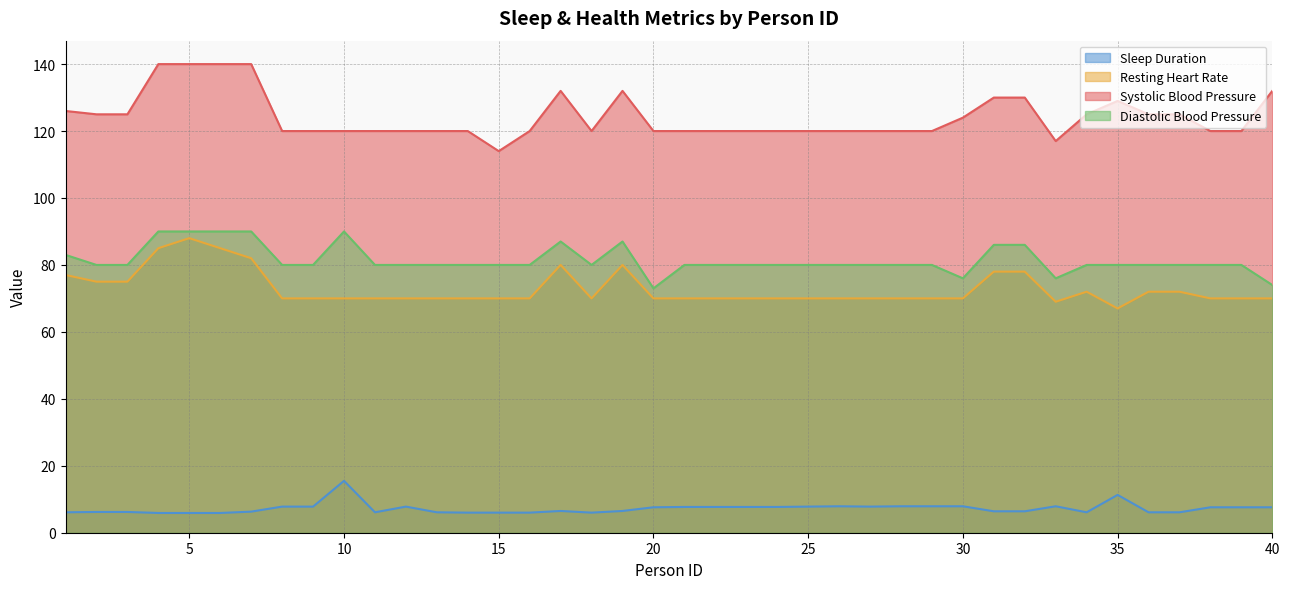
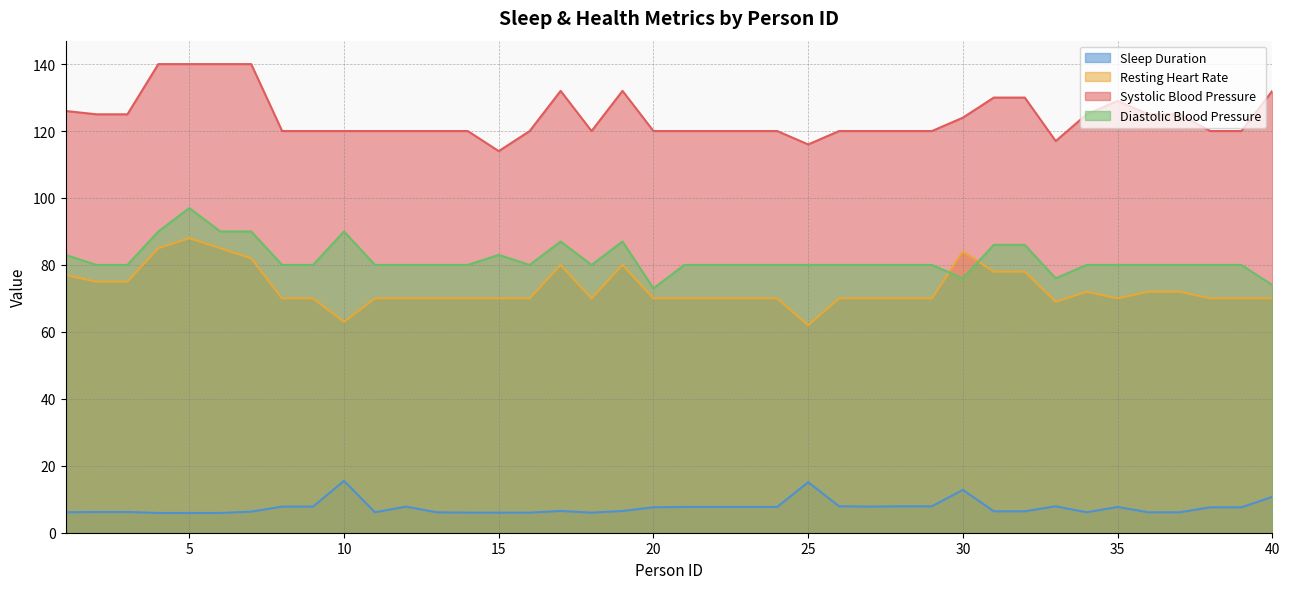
Diastolic Blood Pressure, 5: 90 -> 97
Resting Heart Rate, 10: 70 -> 63
Diastolic Blood Pressure, 15: 80 -> 83
Sleep Duration, 25: 8 -> 15
Resting Heart Rate, 25: 70 -> 62
Systolic Blood Pressure, 25: 120 -> 116
Sleep Duration, 30: 8 -> 13
Resting Heart Rate, 30: 70 -> 84
Sleep Duration, 35: 11 -> 8
Resting Heart Rate, 35: 67 -> 70
Sleep Duration, 40: 8 -> 11
